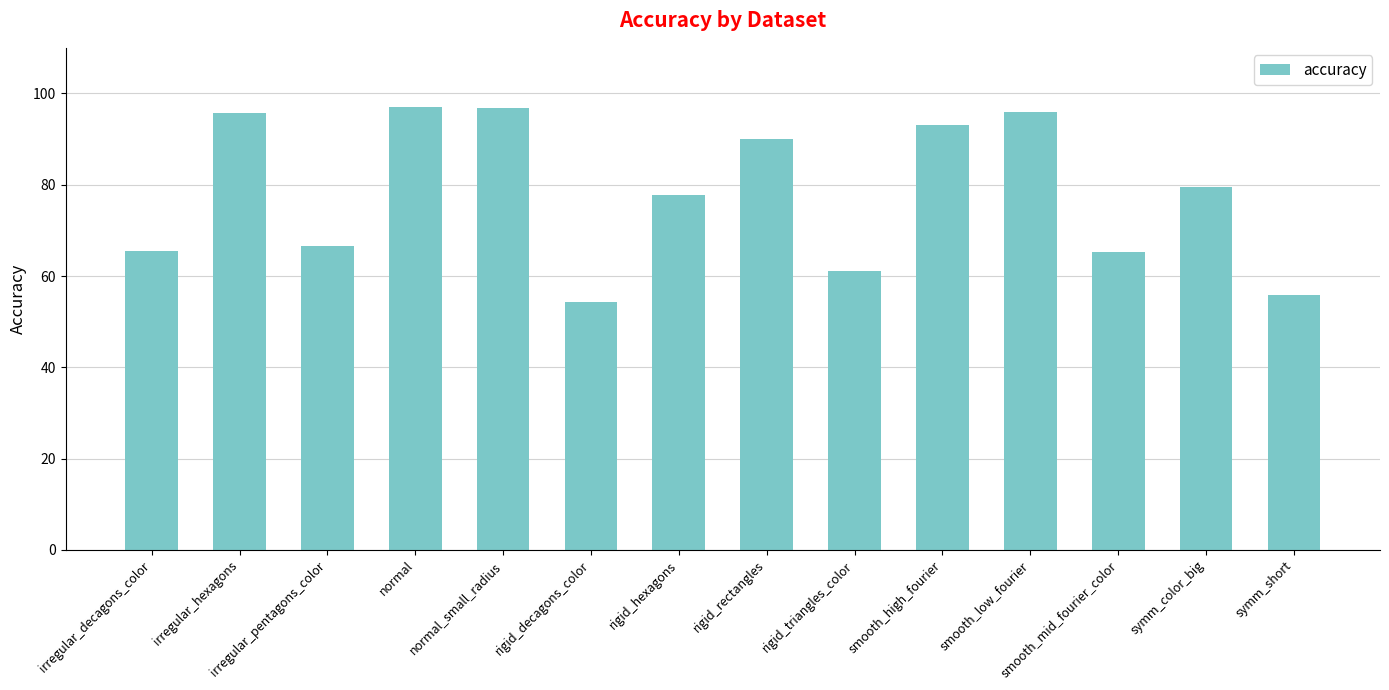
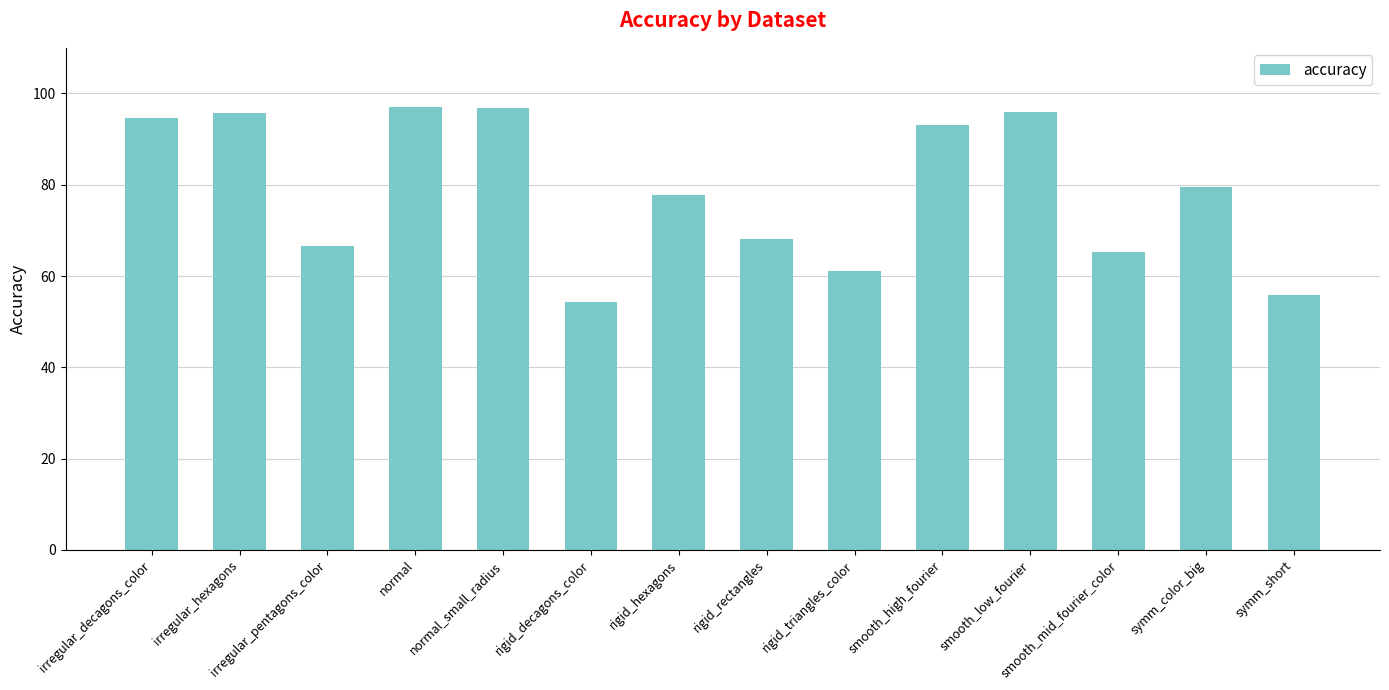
irregular_decagons_color: 66 -> 95
rigid_rectangles: 90 -> 68
